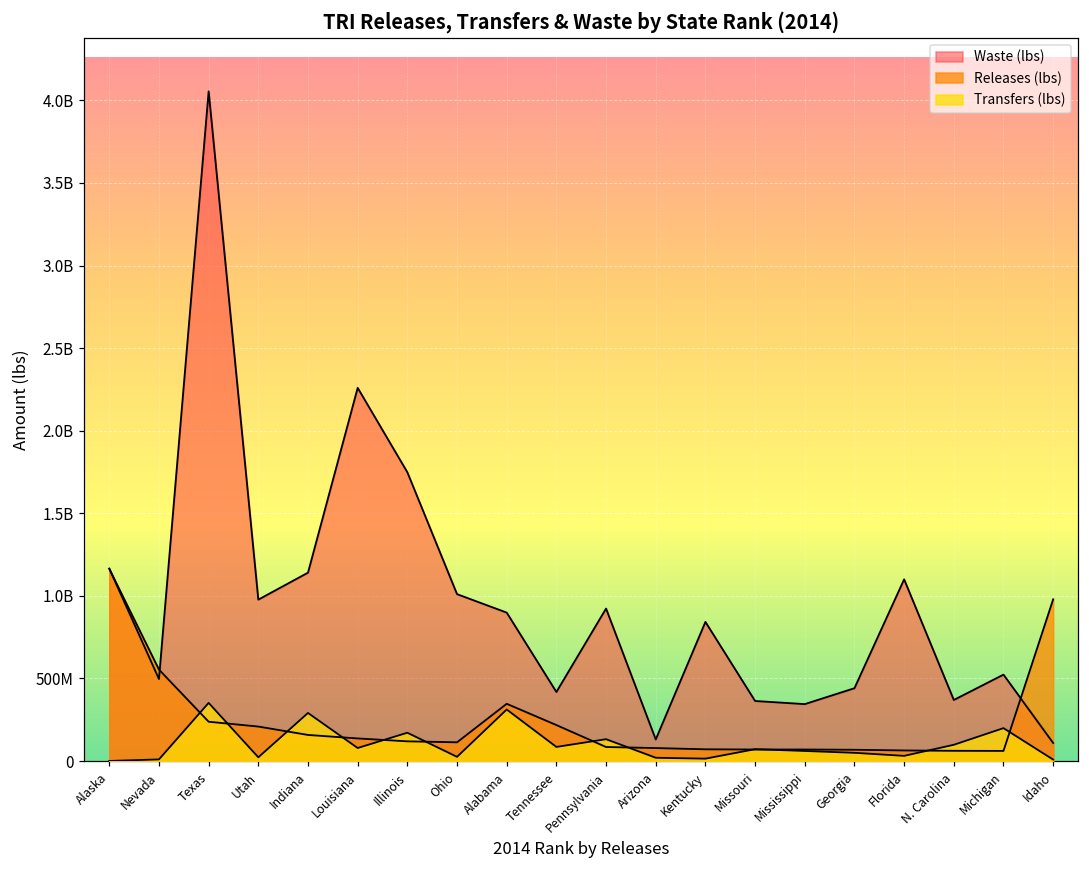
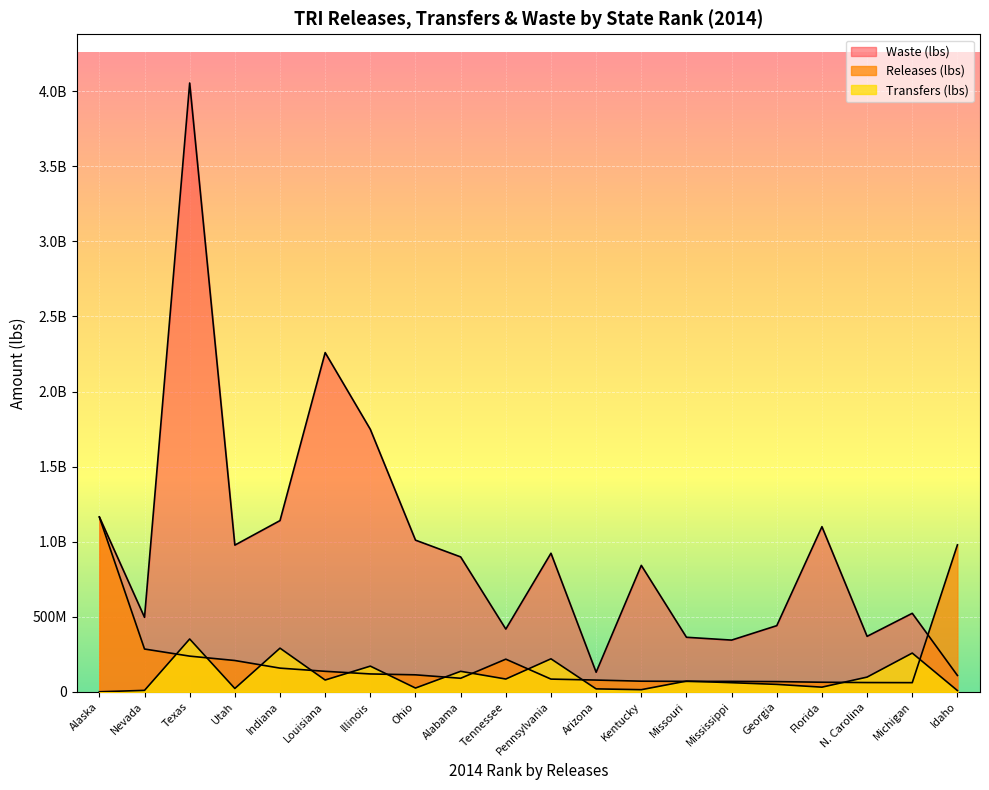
Releases (lbs), Nevada: 550000000 -> 290000000
Releases (lbs), Alabama: 350000000 -> 90000000
Transfers (lbs), Alabama: 310000000 -> 140000000
Transfers (lbs), Pennsylvania: 130000000 -> 220000000
Transfers (lbs), Michigan: 200000000 -> 260000000
